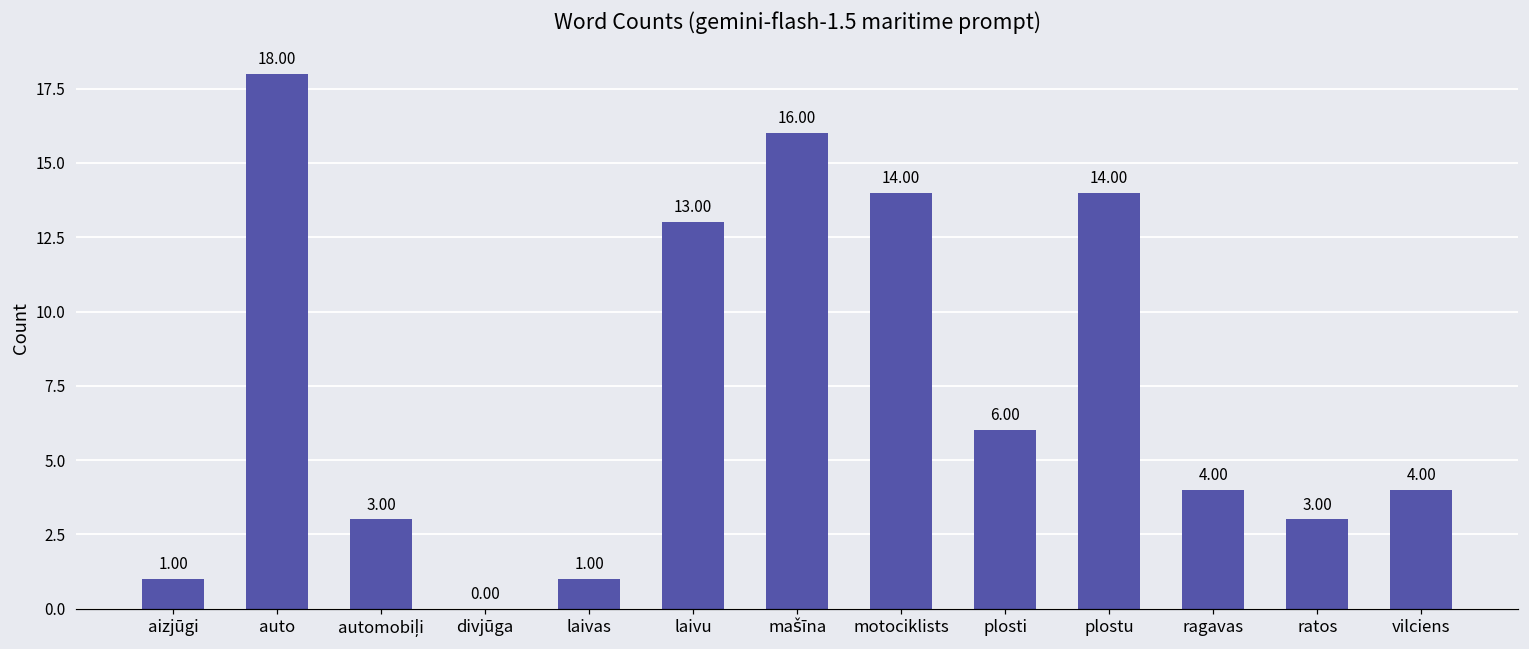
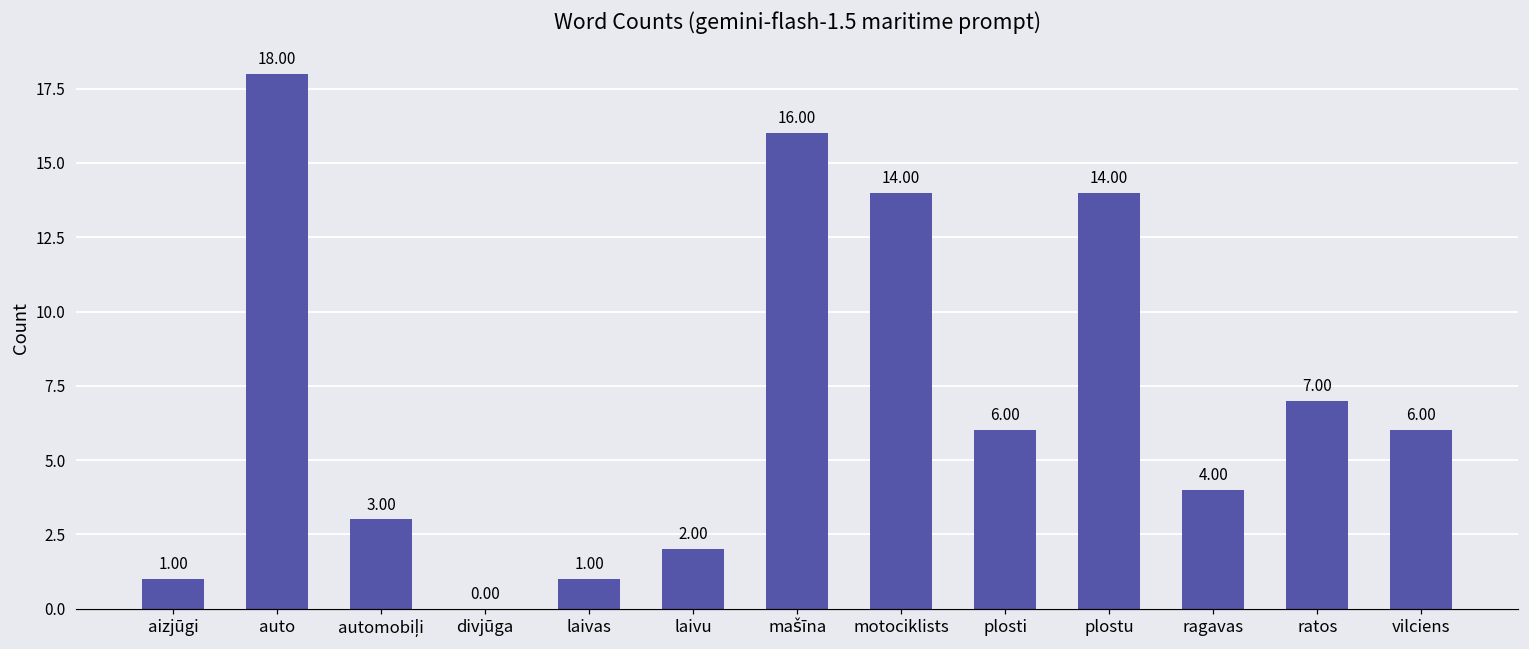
laivu: 13.00 -> 2.00
ratos: 3.00 -> 7.00
vilciens: 4.00 -> 6.00
